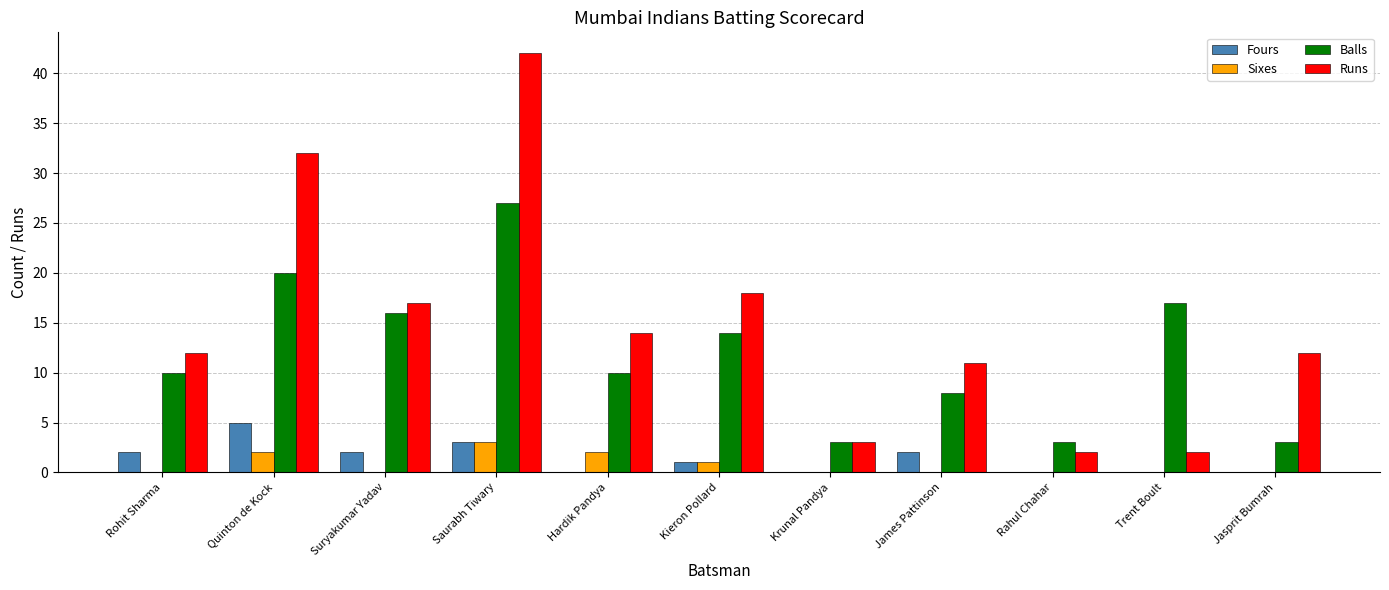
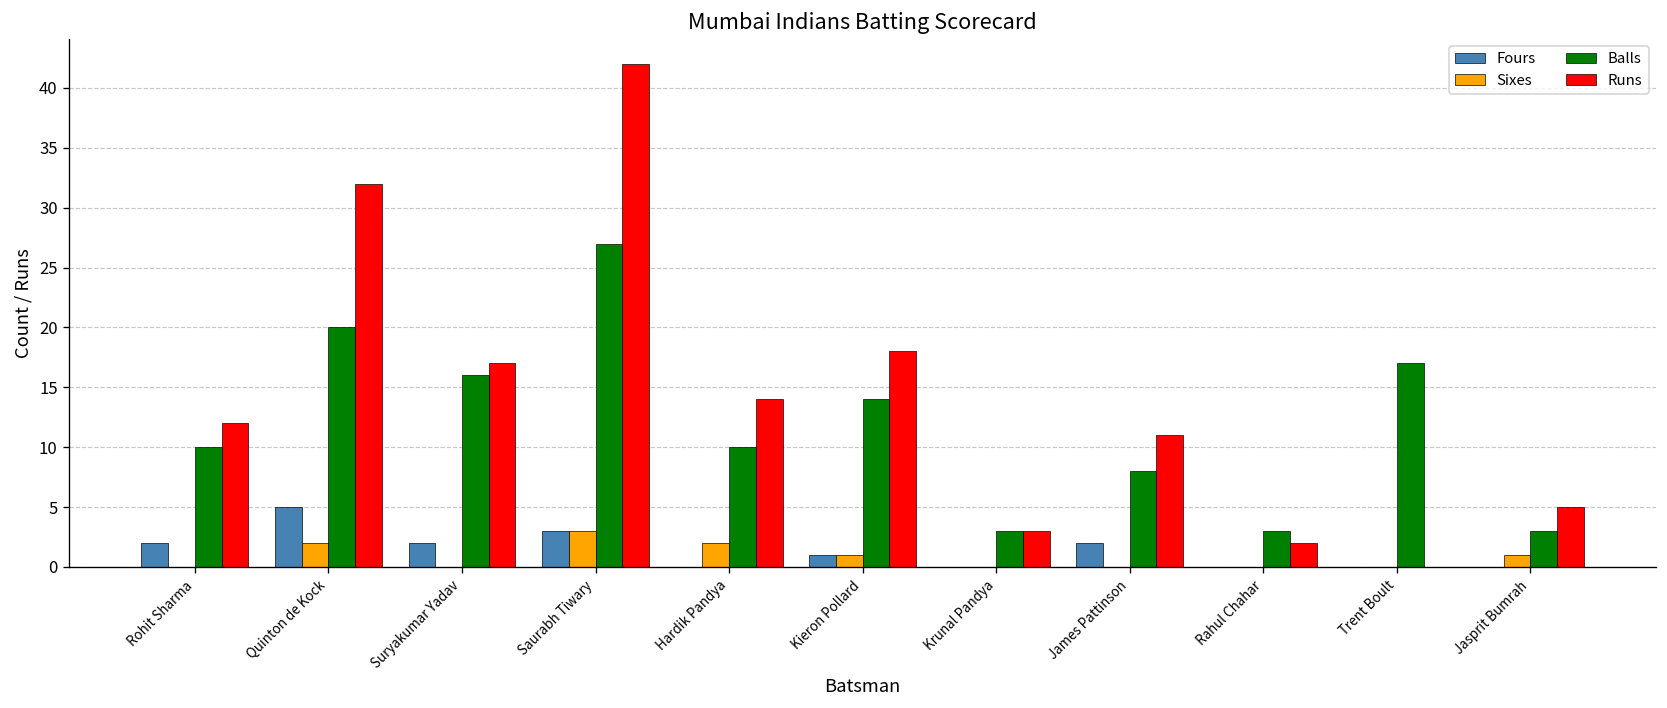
Runs, Trent Boult: 2 -> 0
Sixes, Jasprit Bumrah: 0 -> 1
Runs, Jasprit Bumrah: 12 -> 5
